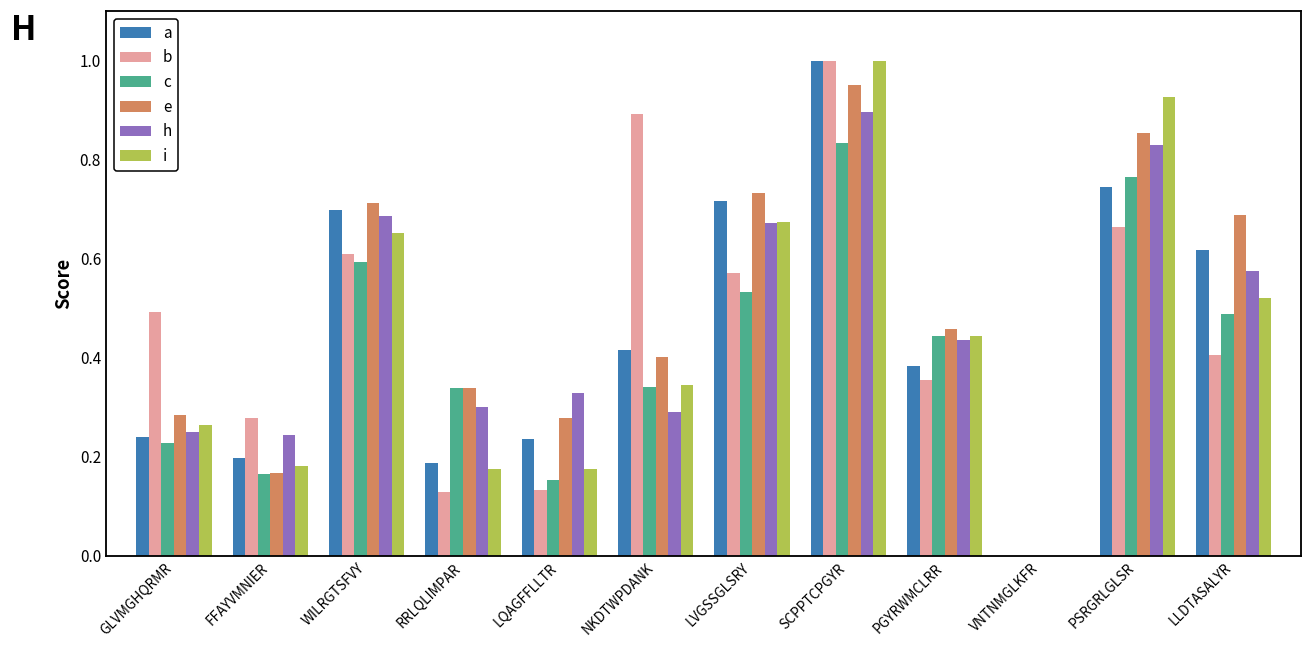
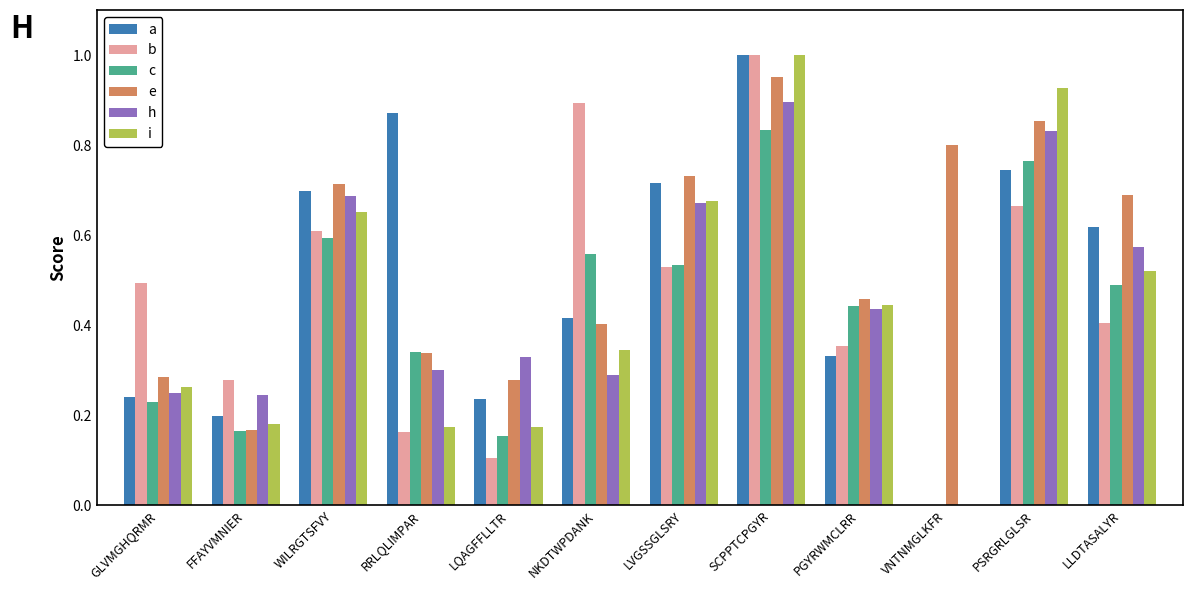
a, RRLQLIMPAR: 0.19 -> 0.87
b, RRLQLIMPAR: 0.13 -> 0.16
b, LQAGFFLLTR: 0.13 -> 0.10
c, NKDTWPDANK: 0.34 -> 0.56
b, LVGSSGLSRY: 0.57 -> 0.53
a, PGYRWMCLRR: 0.38 -> 0.33
e, VNTNMGLKFR: 0.0 -> 0.8
